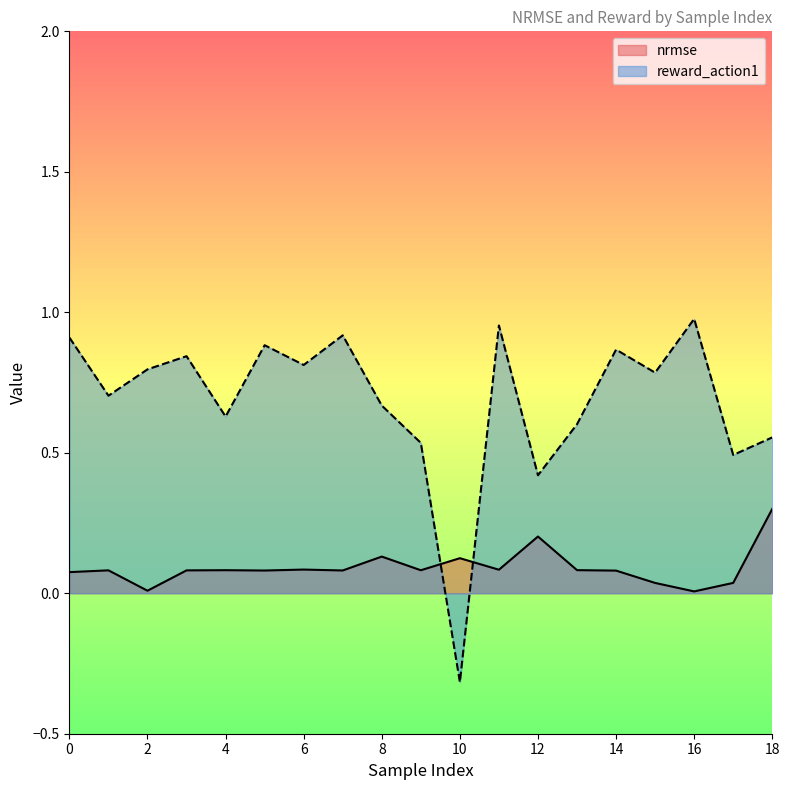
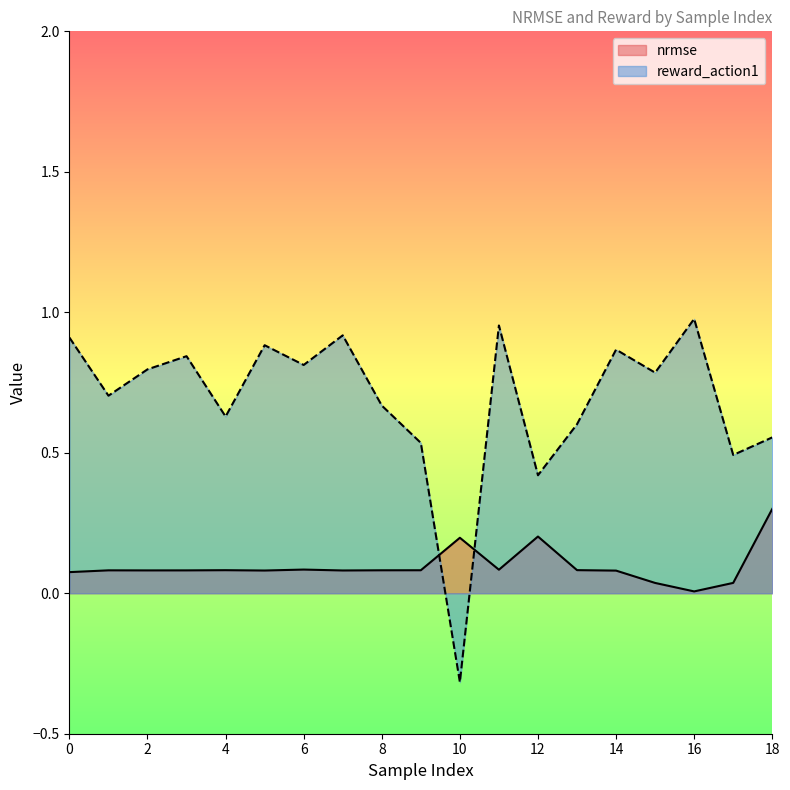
nrmse, 2: 0.01 -> 0.08
nrmse, 8: 0.13 -> 0.08
nrmse, 10: 0.12 -> 0.20
